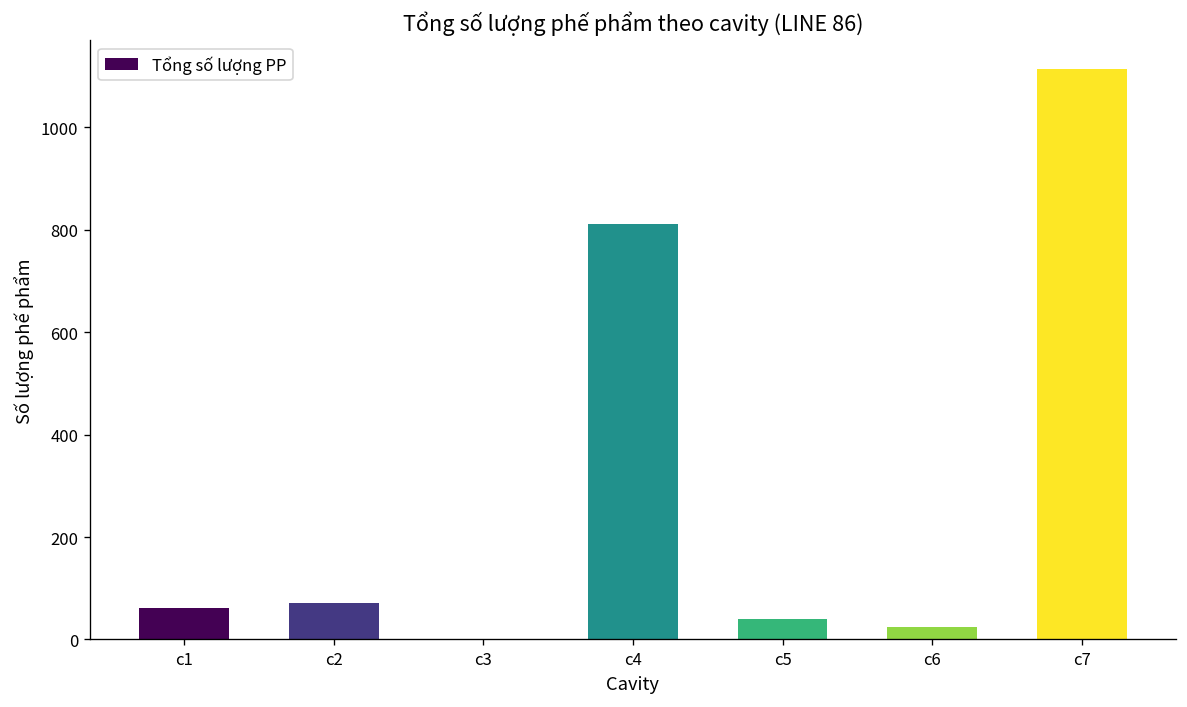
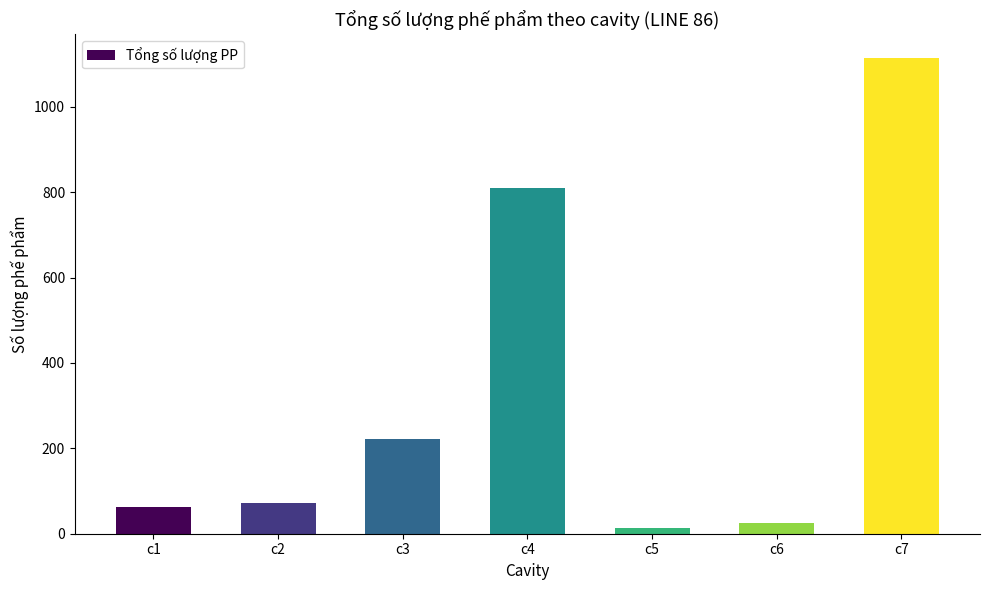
c3: 0 -> 220
c5: 40 -> 10
